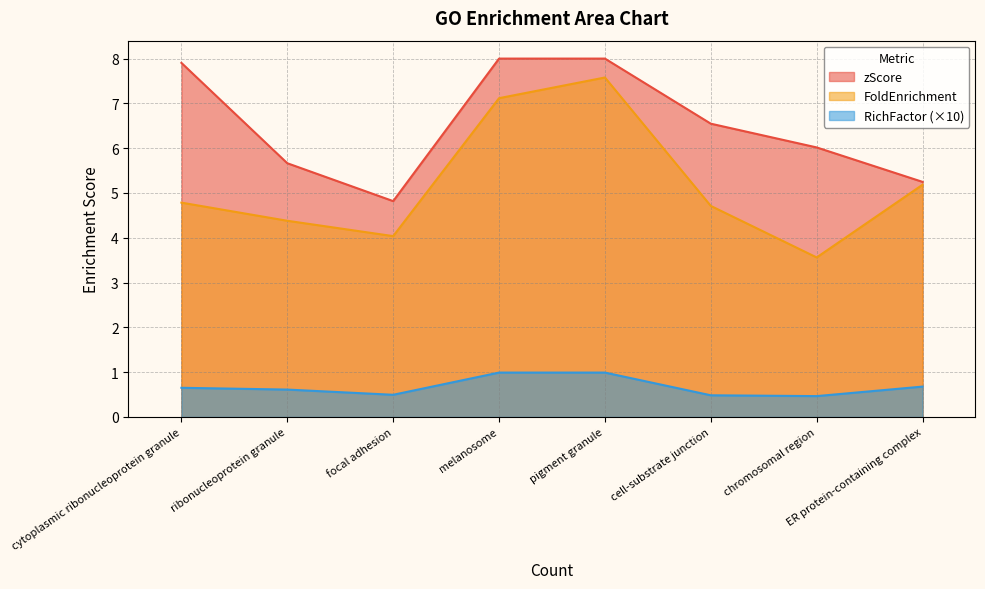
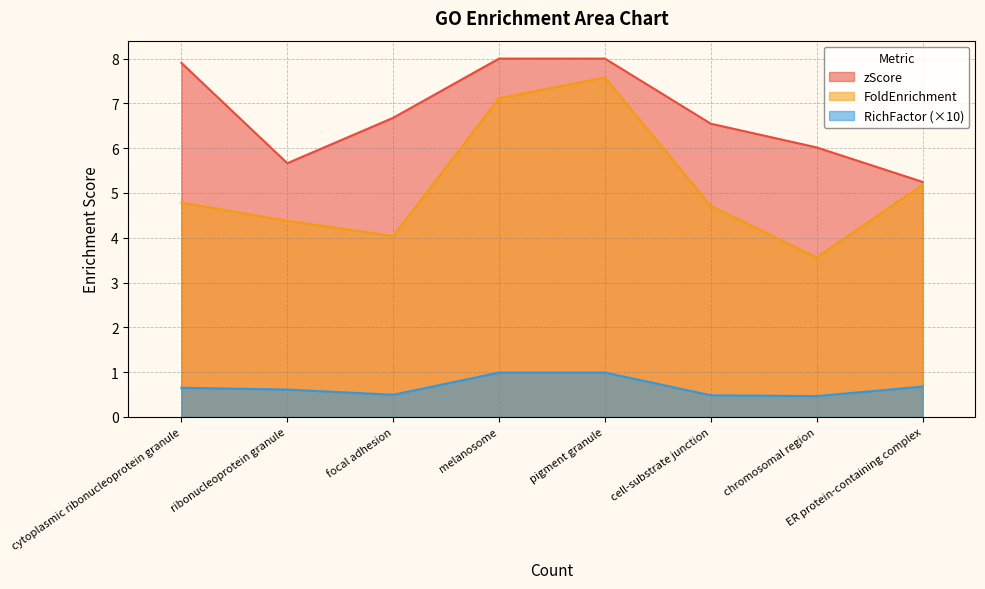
zScore, focal adhesion: 4.8 -> 6.7
